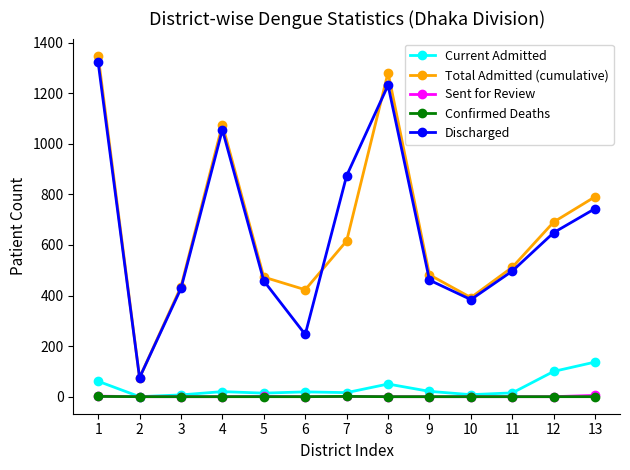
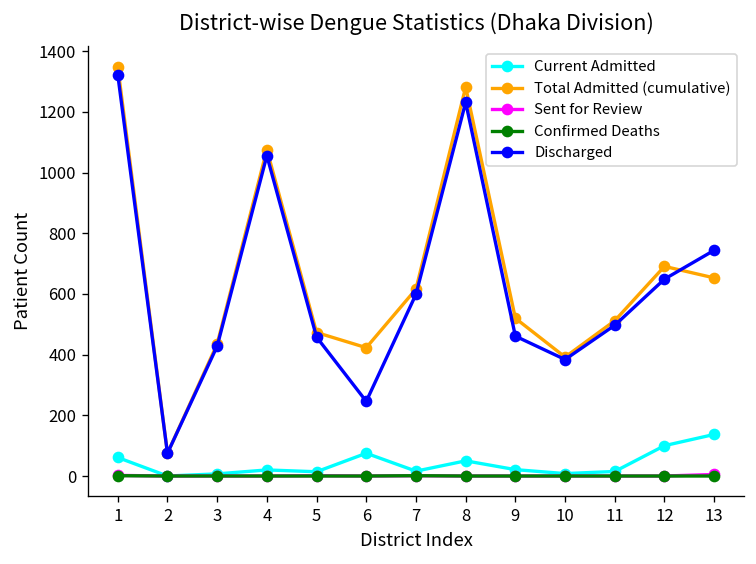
Current Admitted, 6: 20 -> 80
Discharged, 7: 870 -> 600
Total Admitted (cumulative), 9: 480 -> 520
Total Admitted (cumulative), 13: 790 -> 650
